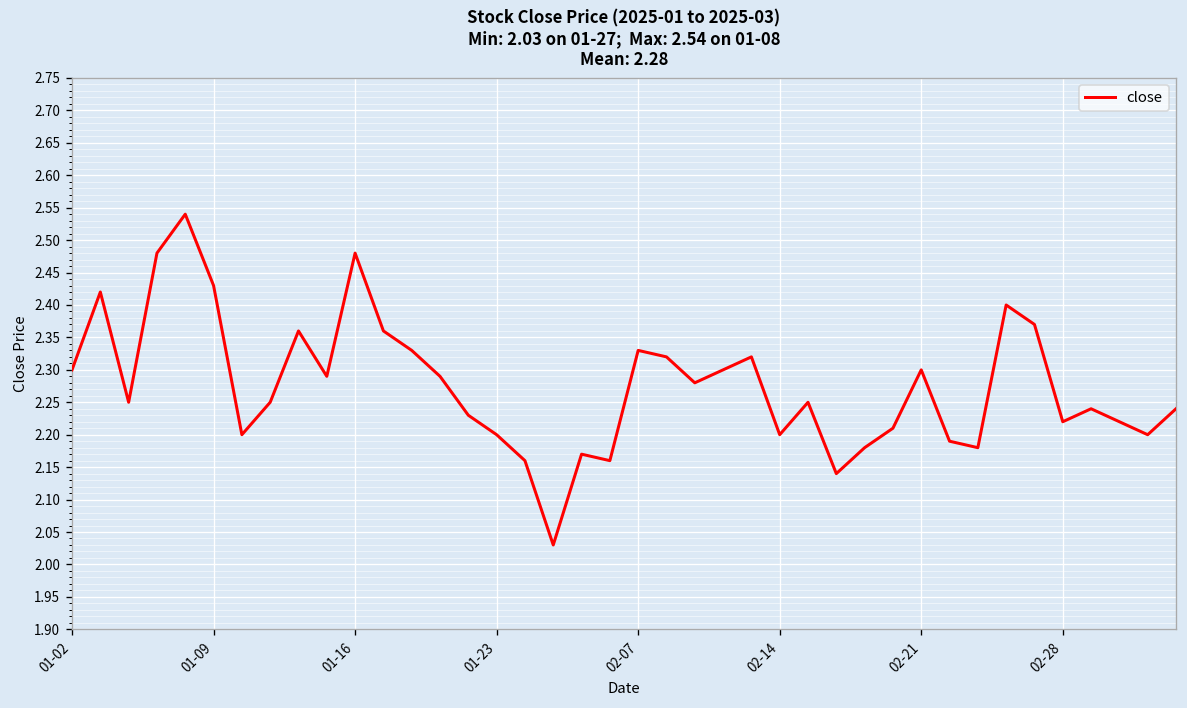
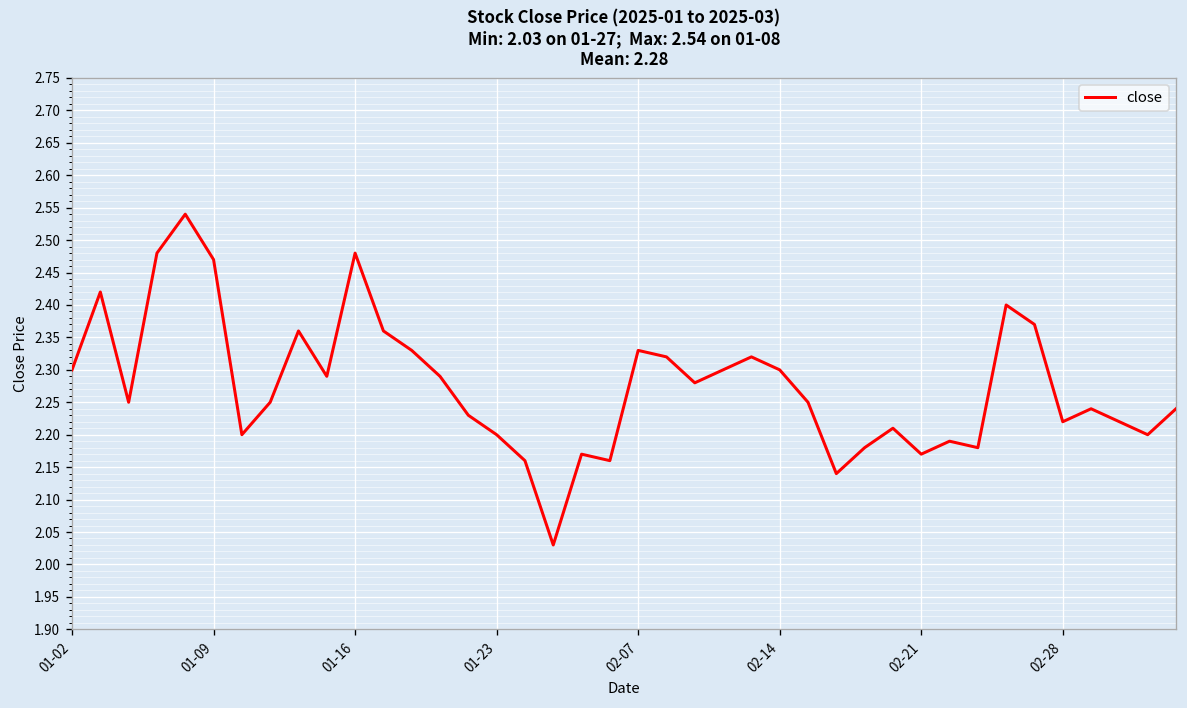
01-09: 2.43 -> 2.47
02-14: 2.2 -> 2.3
02-21: 2.30 -> 2.17
